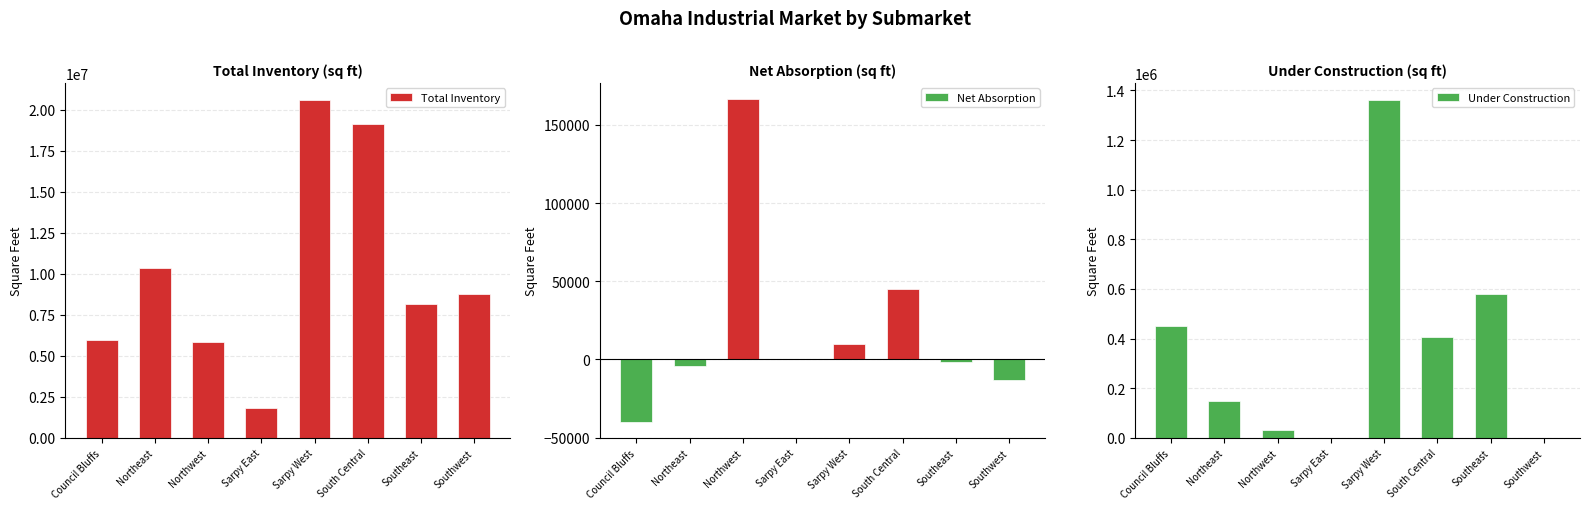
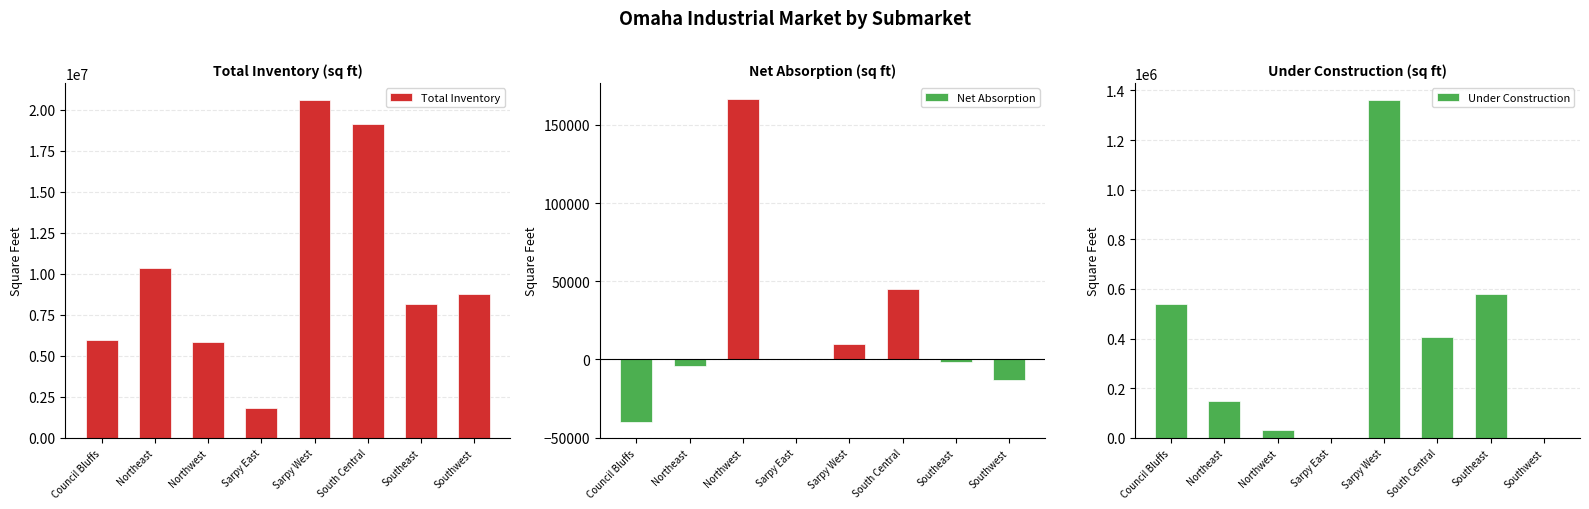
Under Construction (sq ft), Council Bluffs: 450000 -> 540000
